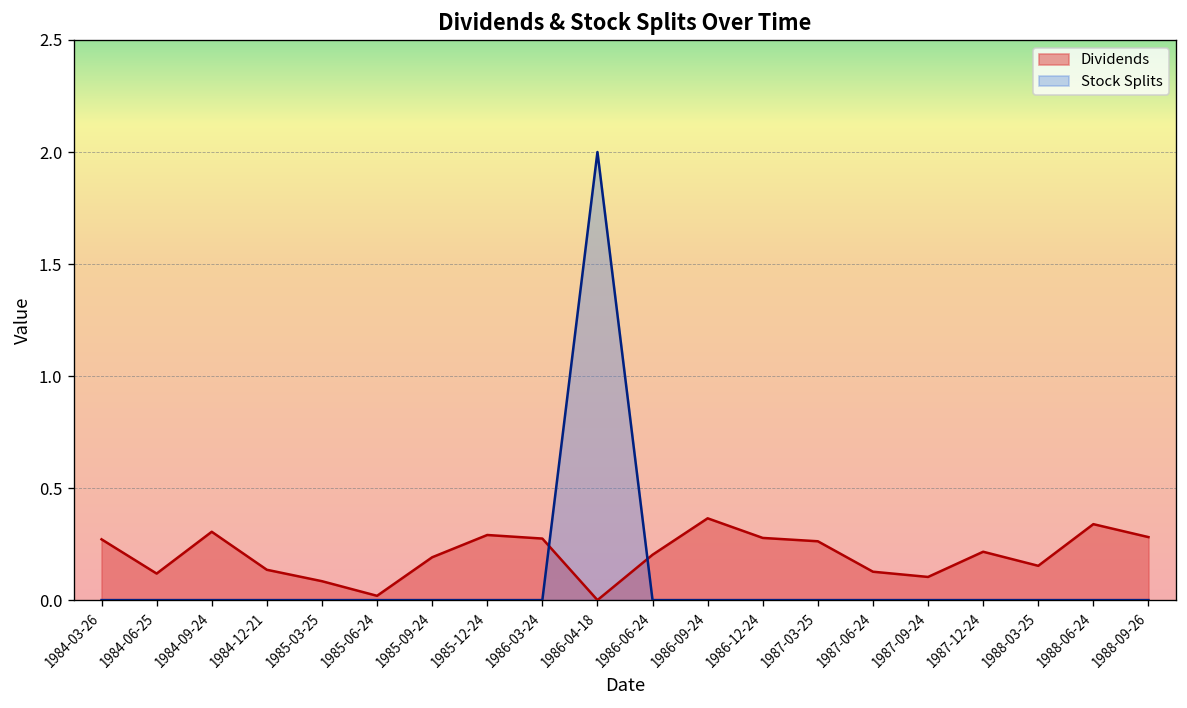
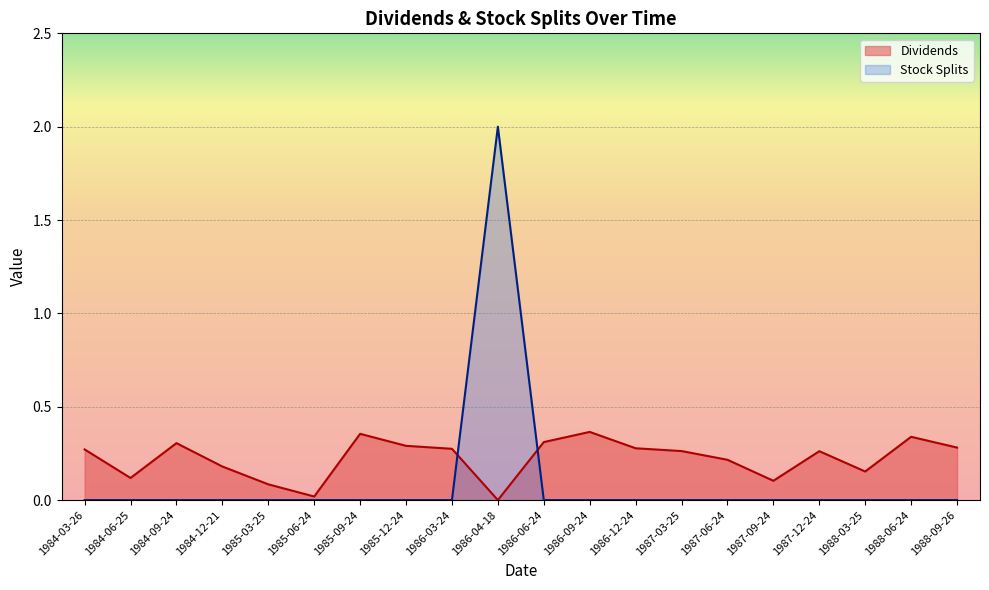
Dividends, 1984-12-21: 0.14 -> 0.18
Dividends, 1985-09-24: 0.19 -> 0.35
Dividends, 1986-06-24: 0.20 -> 0.31
Dividends, 1987-06-24: 0.13 -> 0.22
Dividends, 1987-12-24: 0.22 -> 0.26
